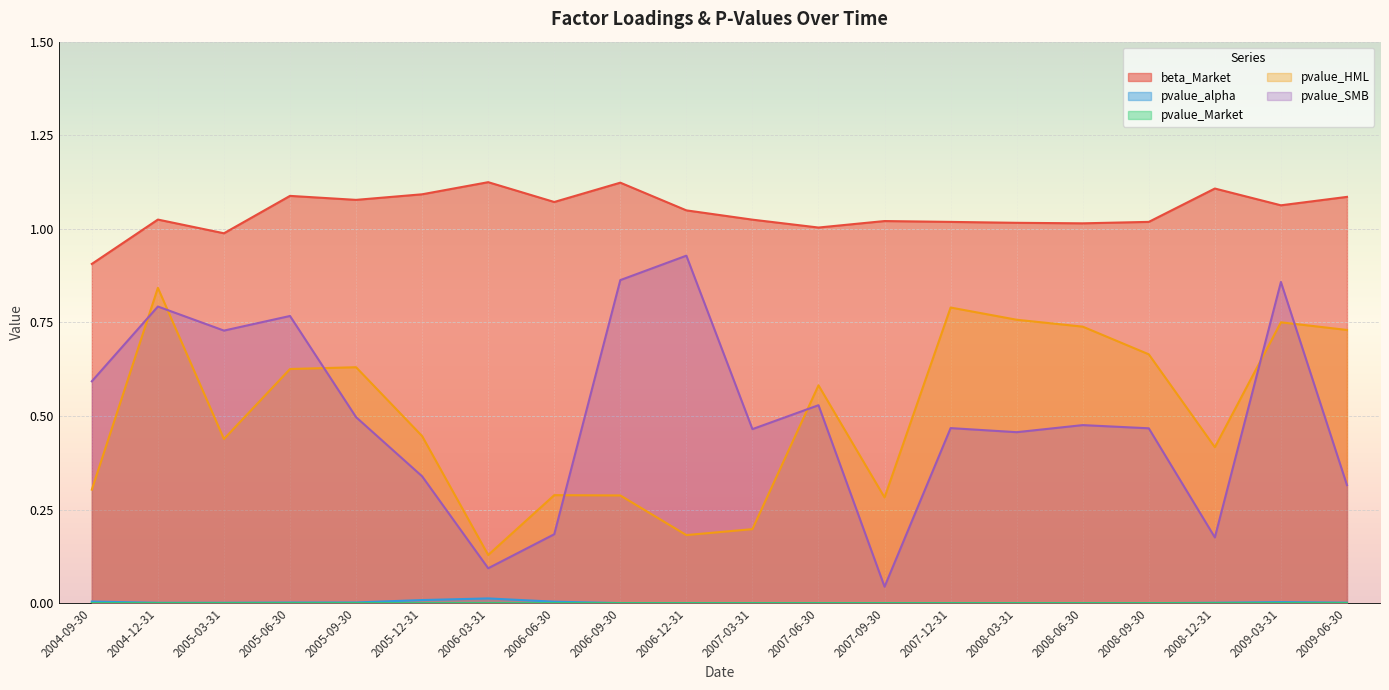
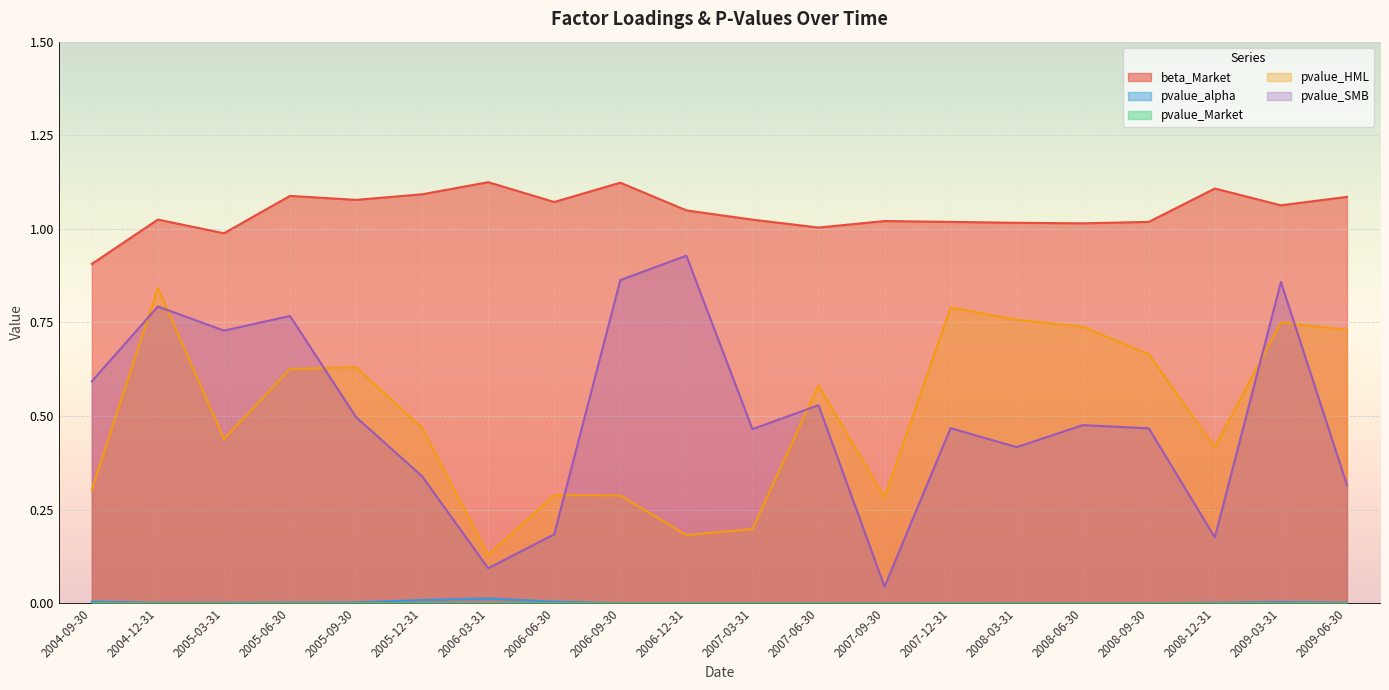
pvalue_HML, 2005-12-31: 0.45 -> 0.47
pvalue_SMB, 2008-03-31: 0.46 -> 0.42
